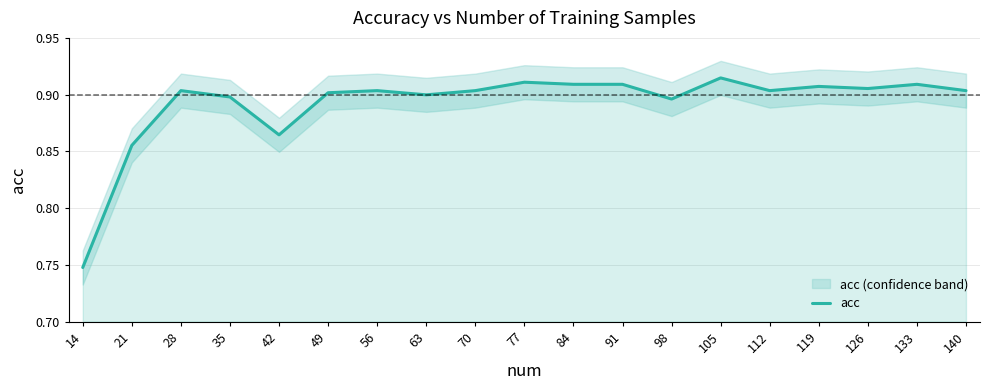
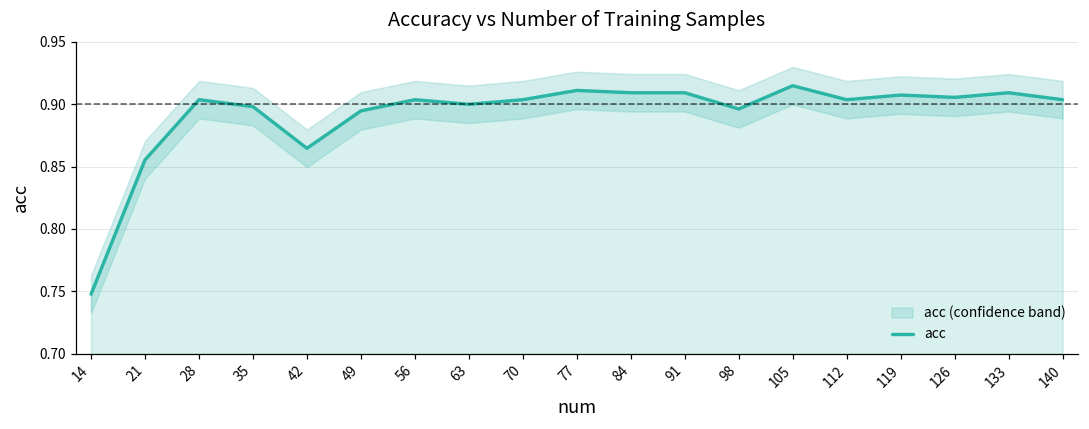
acc, 49: 0.902 -> 0.895
